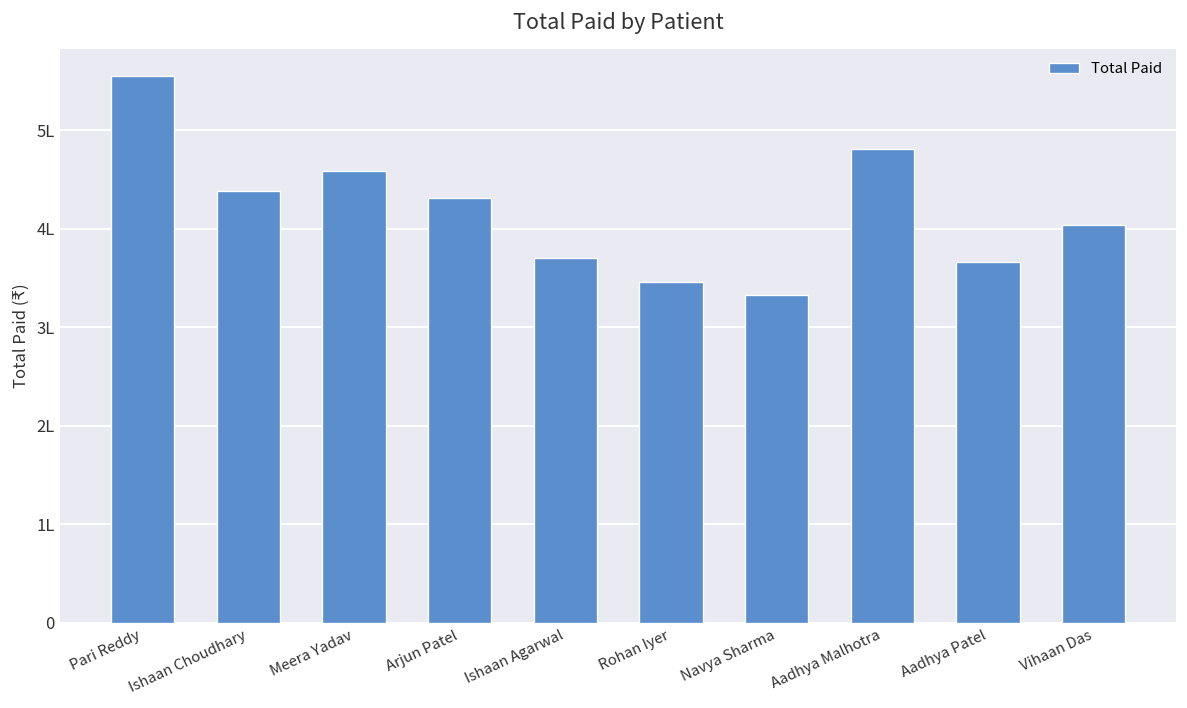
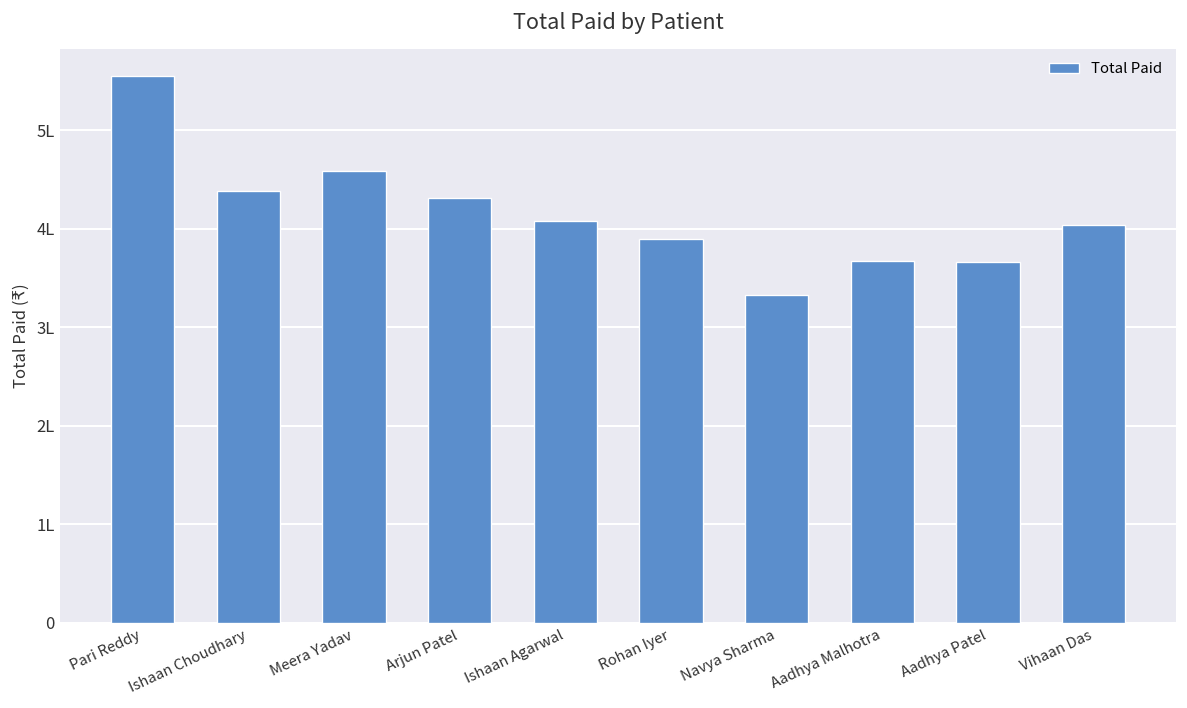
Ishaan Agarwal: 3.7L -> 4.1L
Rohan Iyer: 3.5L -> 3.9L
Aadhya Malhotra: 4.8L -> 3.7L
